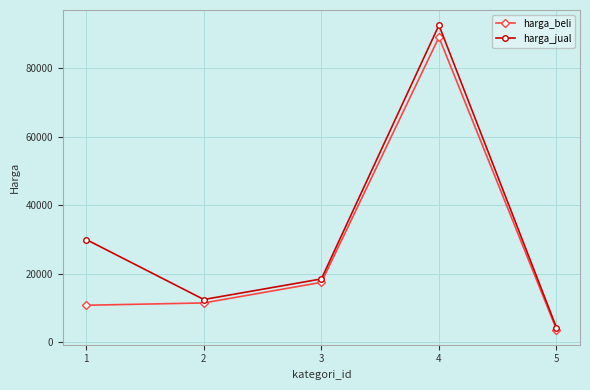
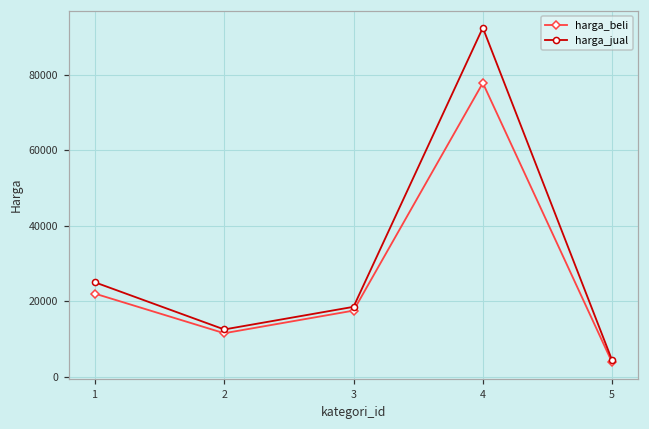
harga_beli, 1: 11000 -> 22000
harga_jual, 1: 30000 -> 25000
harga_beli, 4: 89000 -> 78000
